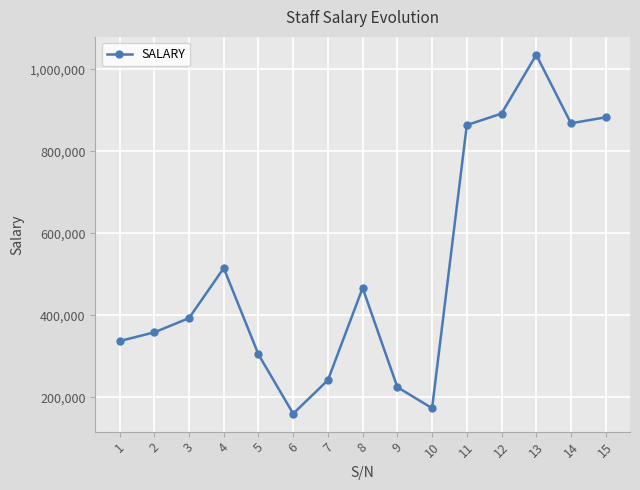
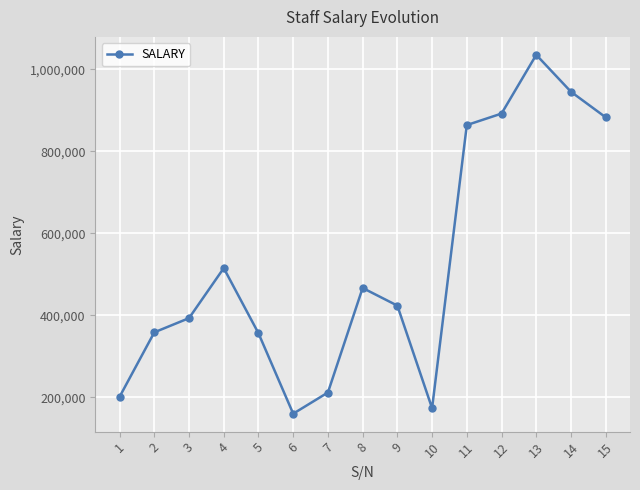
1: 340,000 -> 200,000
5: 300,000 -> 360,000
7: 240,000 -> 210,000
9: 230,000 -> 420,000
14: 870,000 -> 940,000
